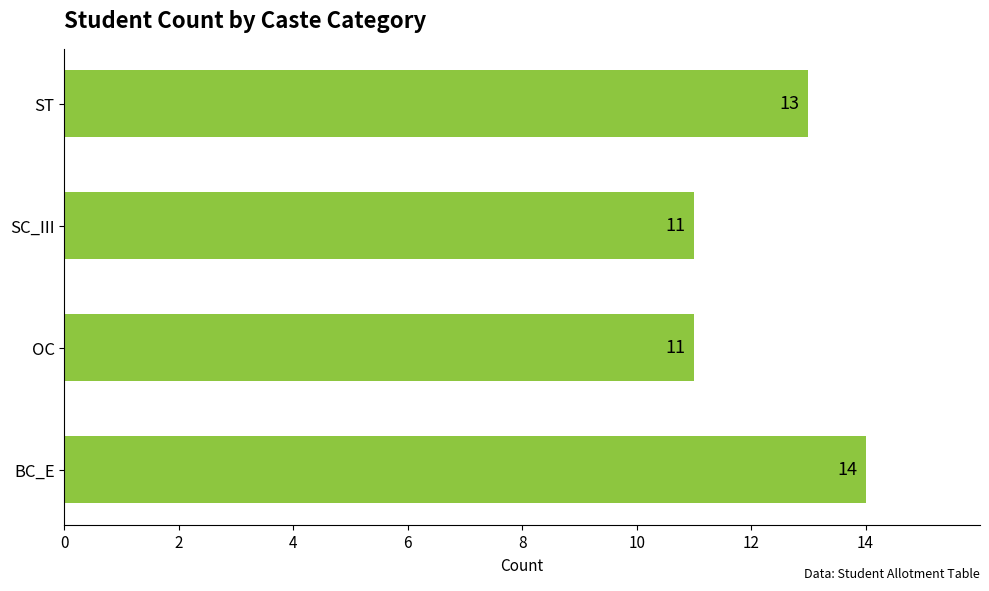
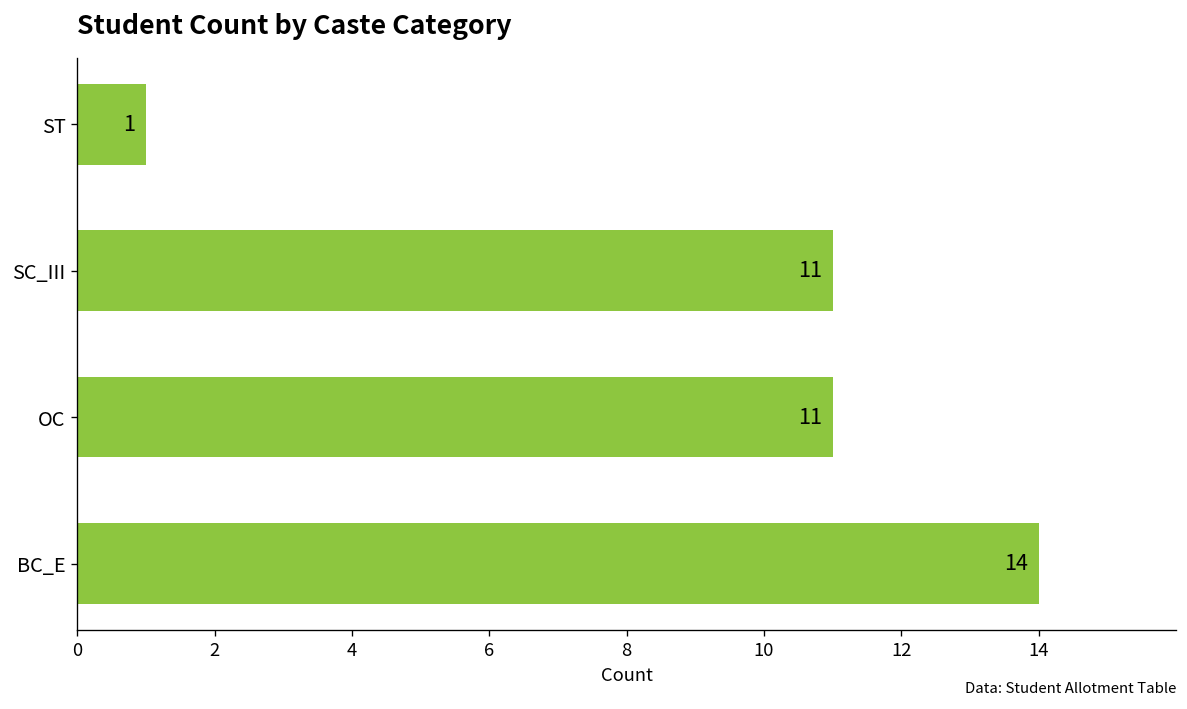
ST: 13 -> 1
